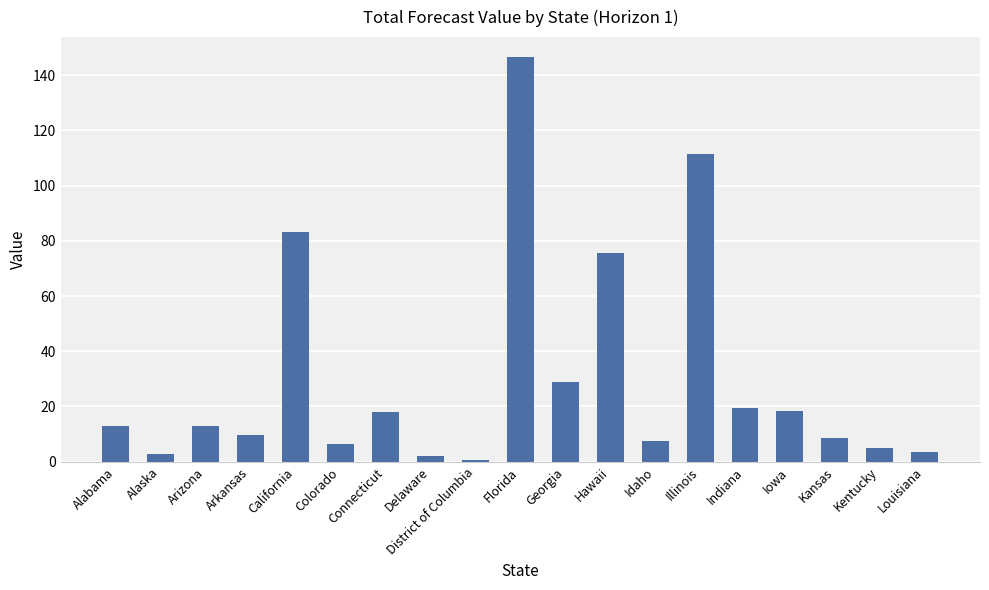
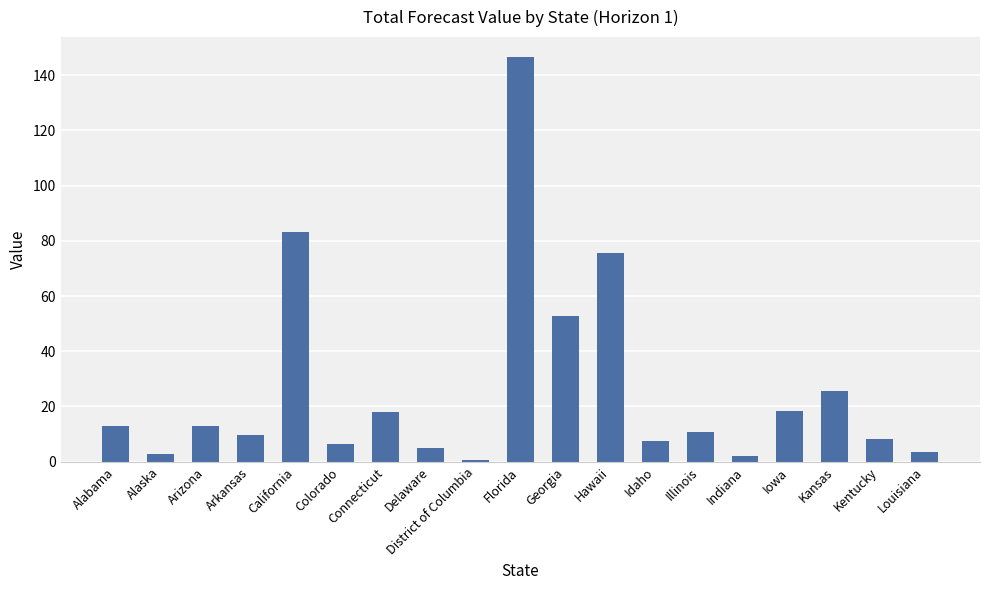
Delaware: 2 -> 5
Georgia: 29 -> 53
Illinois: 112 -> 11
Indiana: 19 -> 2
Kansas: 9 -> 26
Kentucky: 5 -> 8
